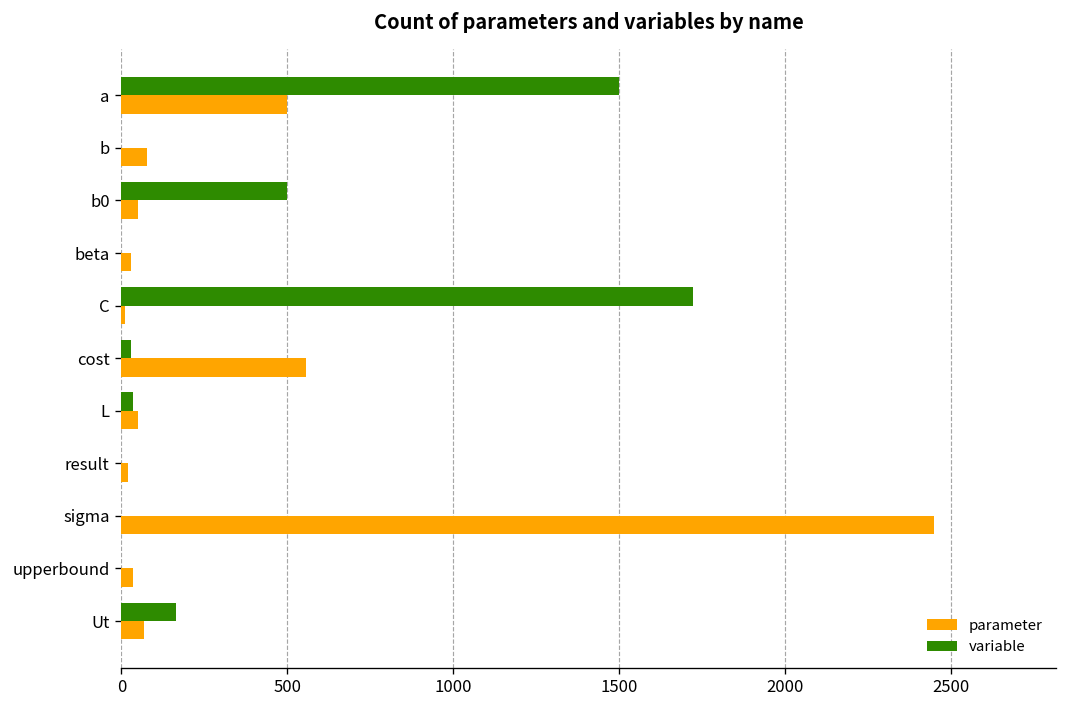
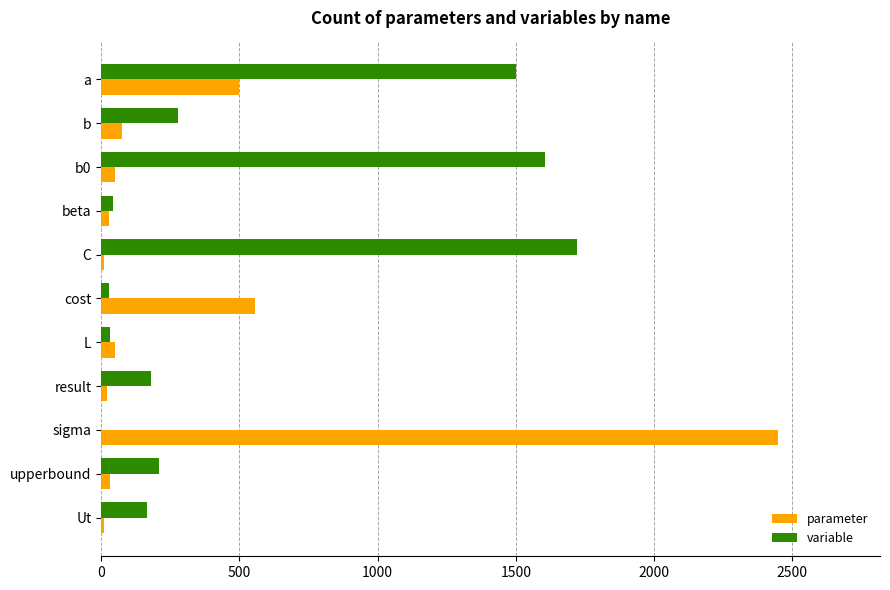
variable, b: 0 -> 280
variable, b0: 500 -> 1610
variable, beta: 0 -> 40
variable, result: 0 -> 180
variable, upperbound: 0 -> 210
parameter, Ut: 70 -> 10
